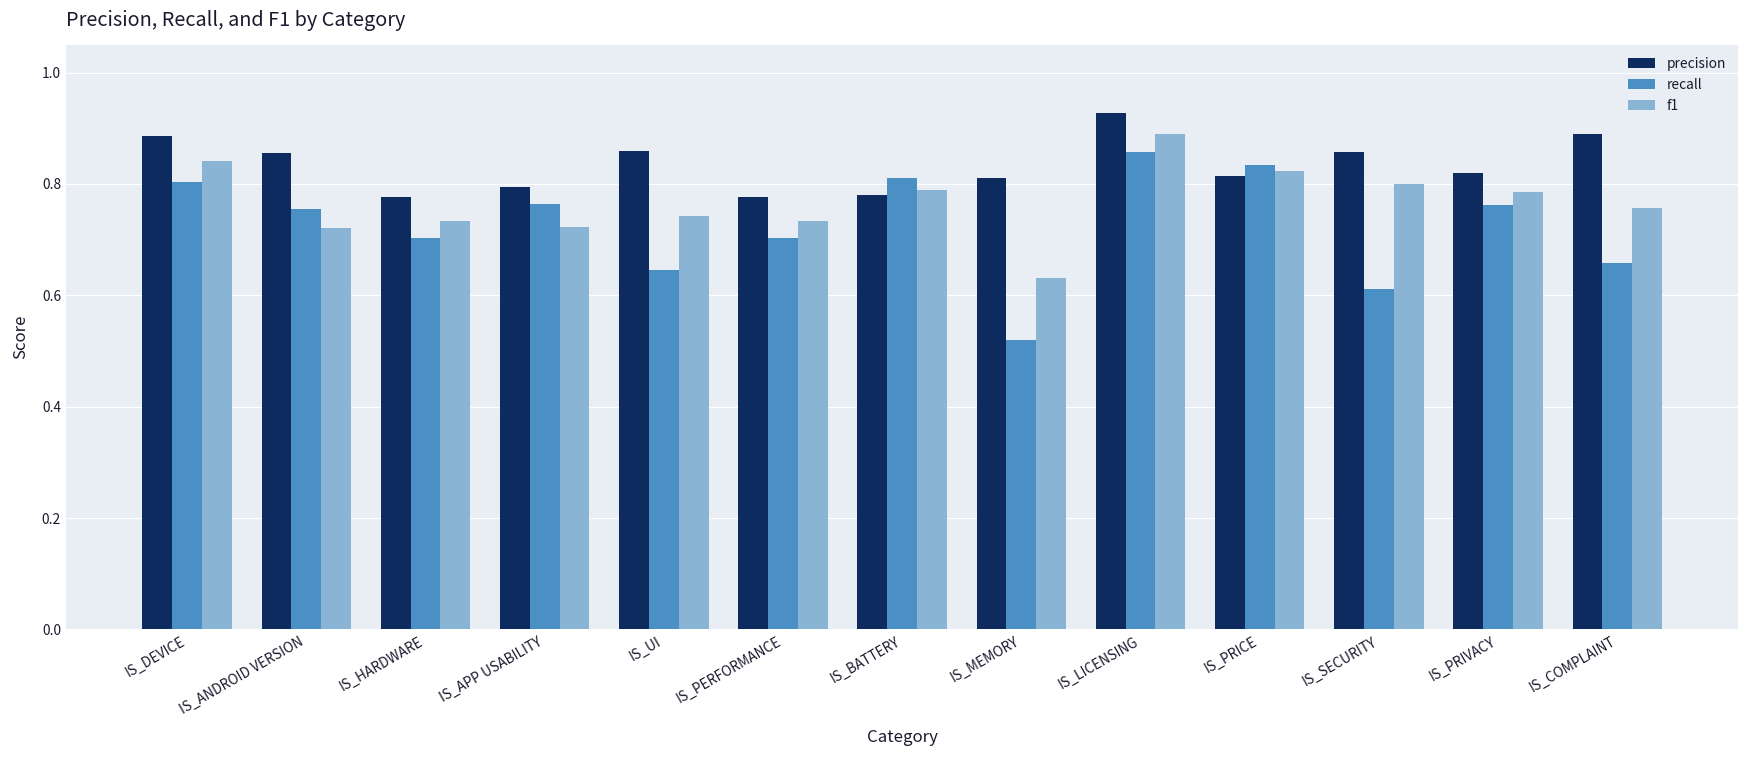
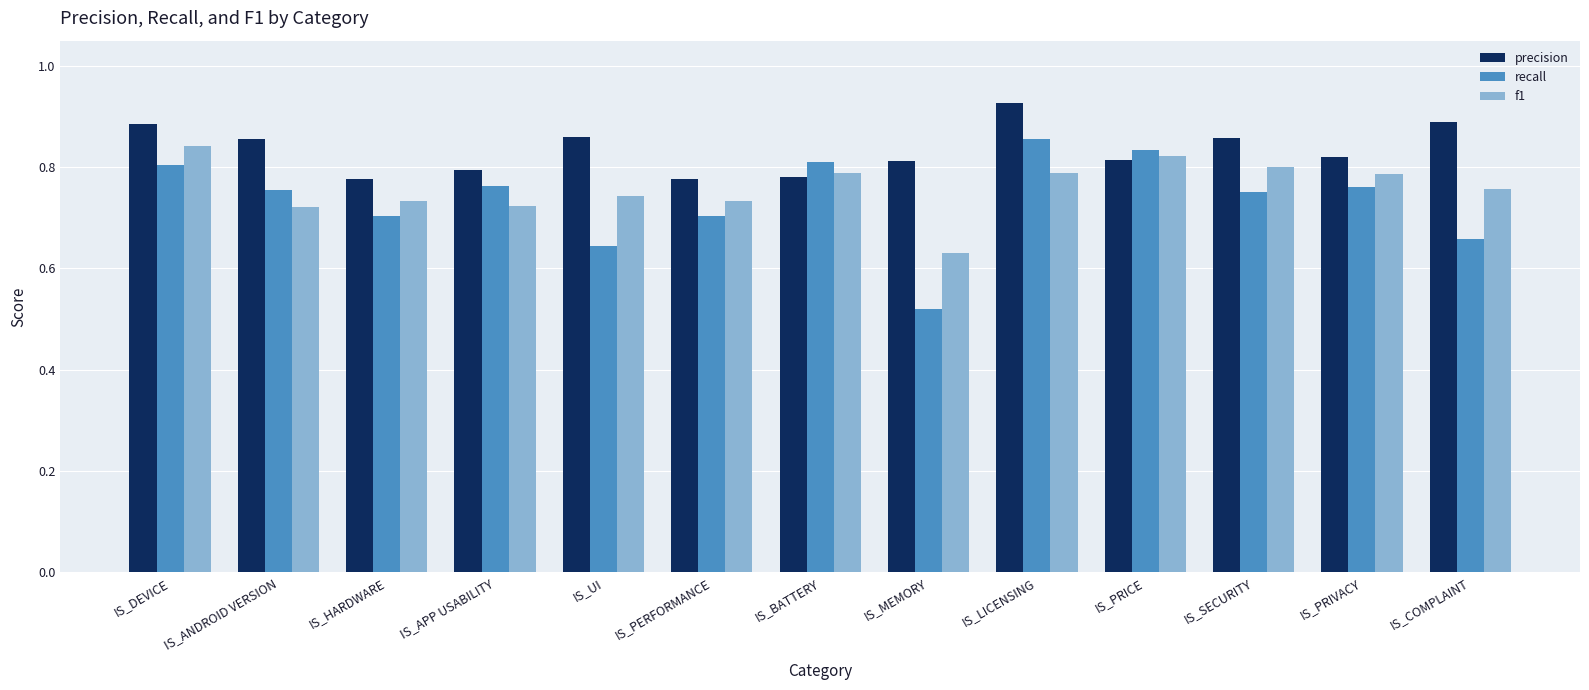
f1, IS_LICENSING: 0.89 -> 0.79
recall, IS_SECURITY: 0.61 -> 0.75
